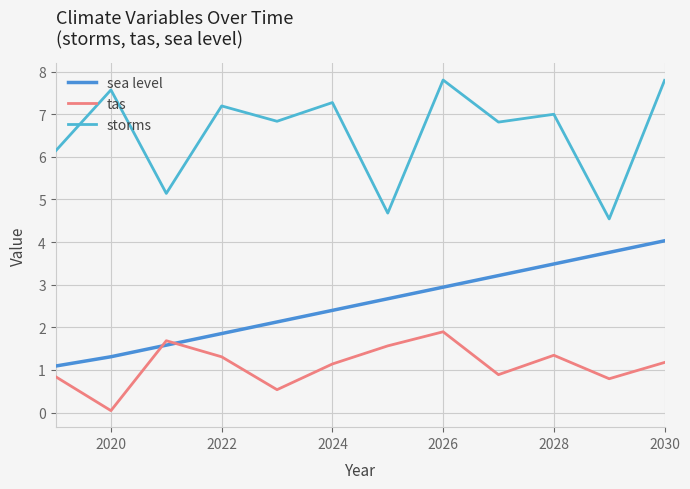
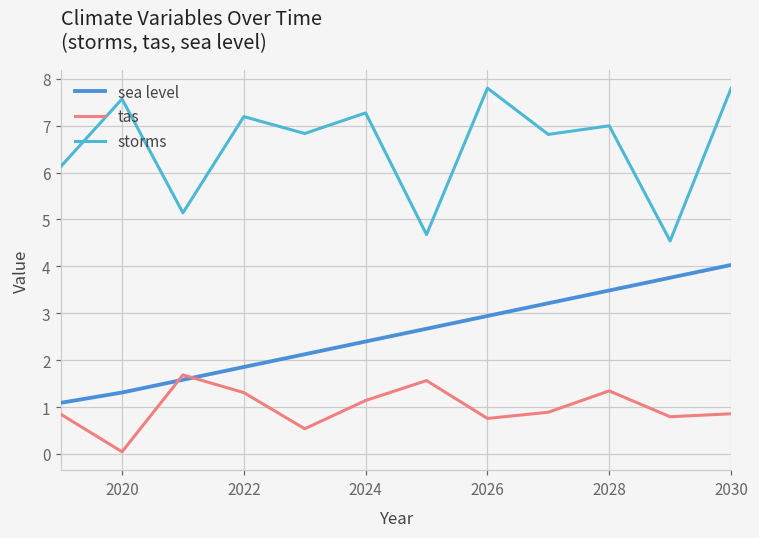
tas, 2026: 1.9 -> 0.8
tas, 2030: 1.2 -> 0.9
